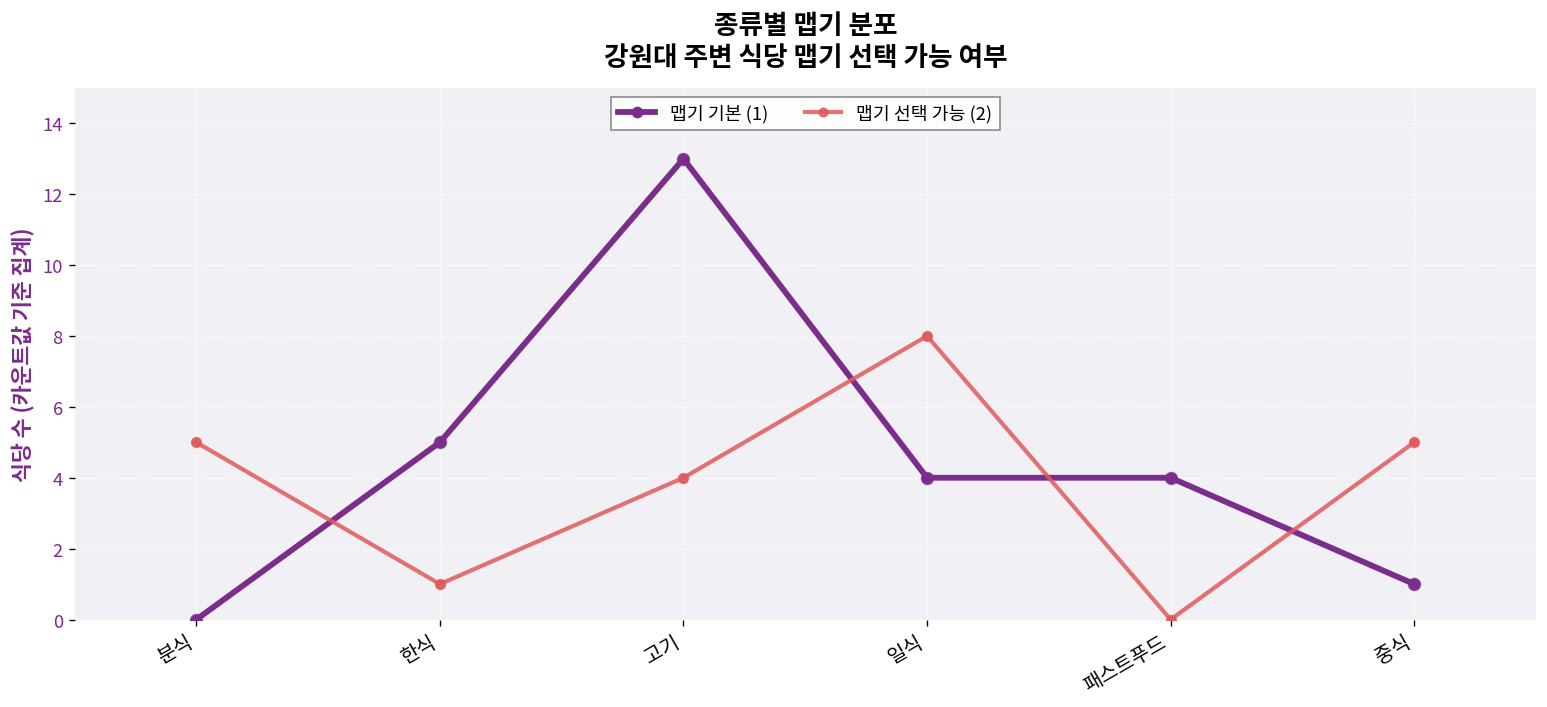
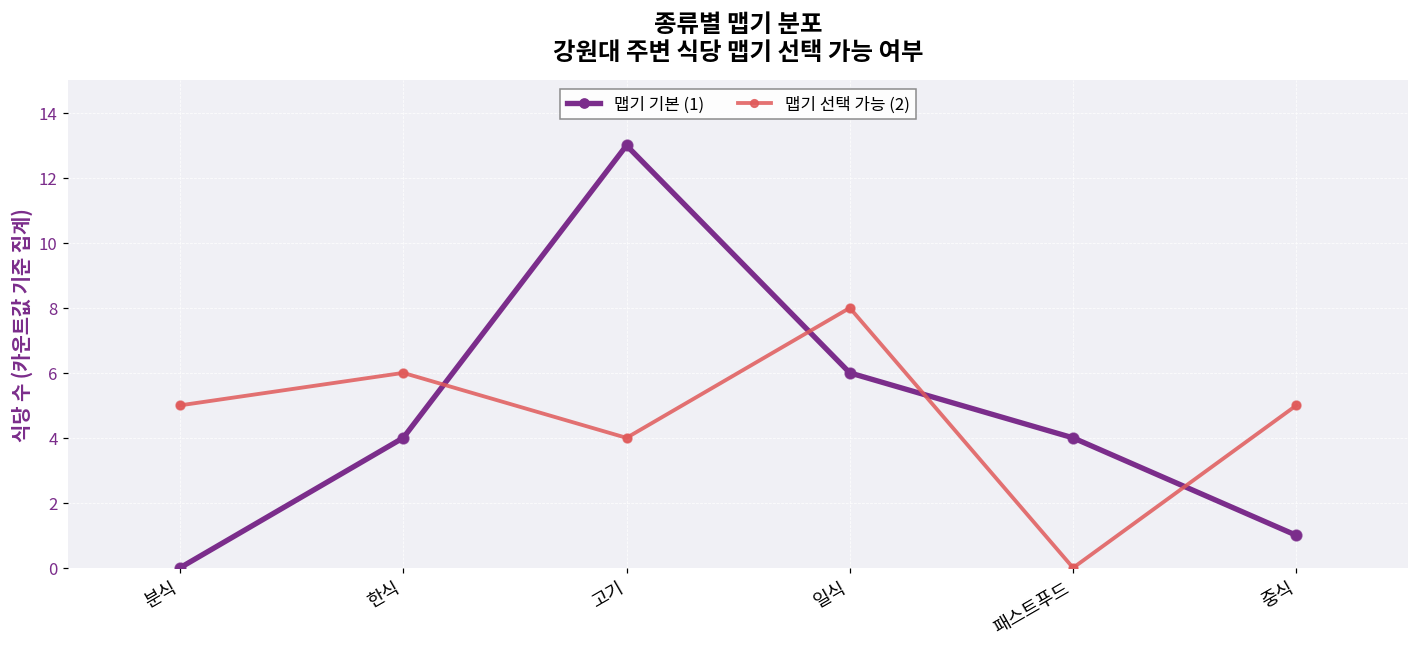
맵기 기본 (1), 한식: 5 -> 4
맵기 선택 가능 (2), 한식: 1 -> 6
맵기 기본 (1), 일식: 4 -> 6
